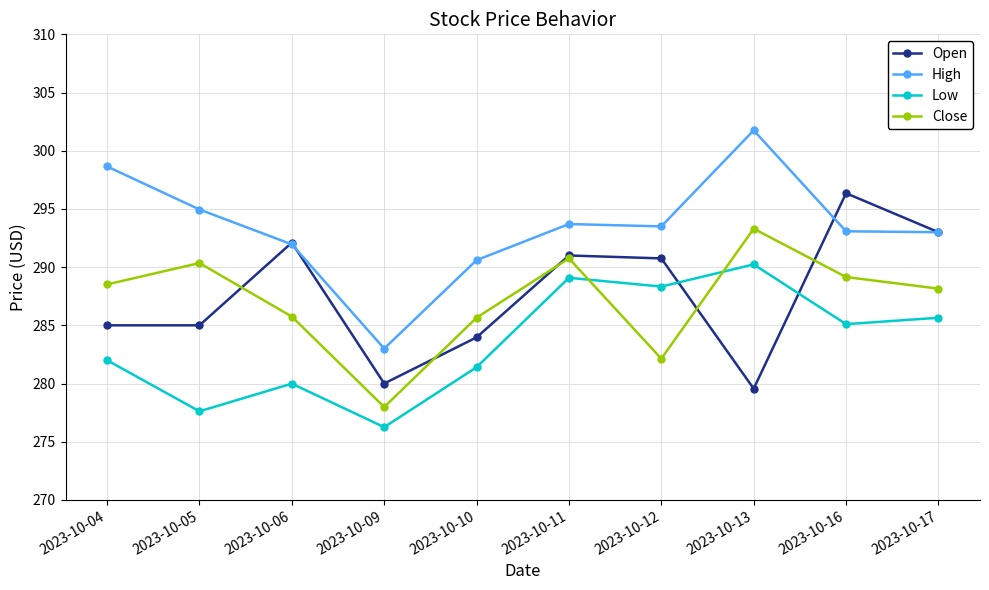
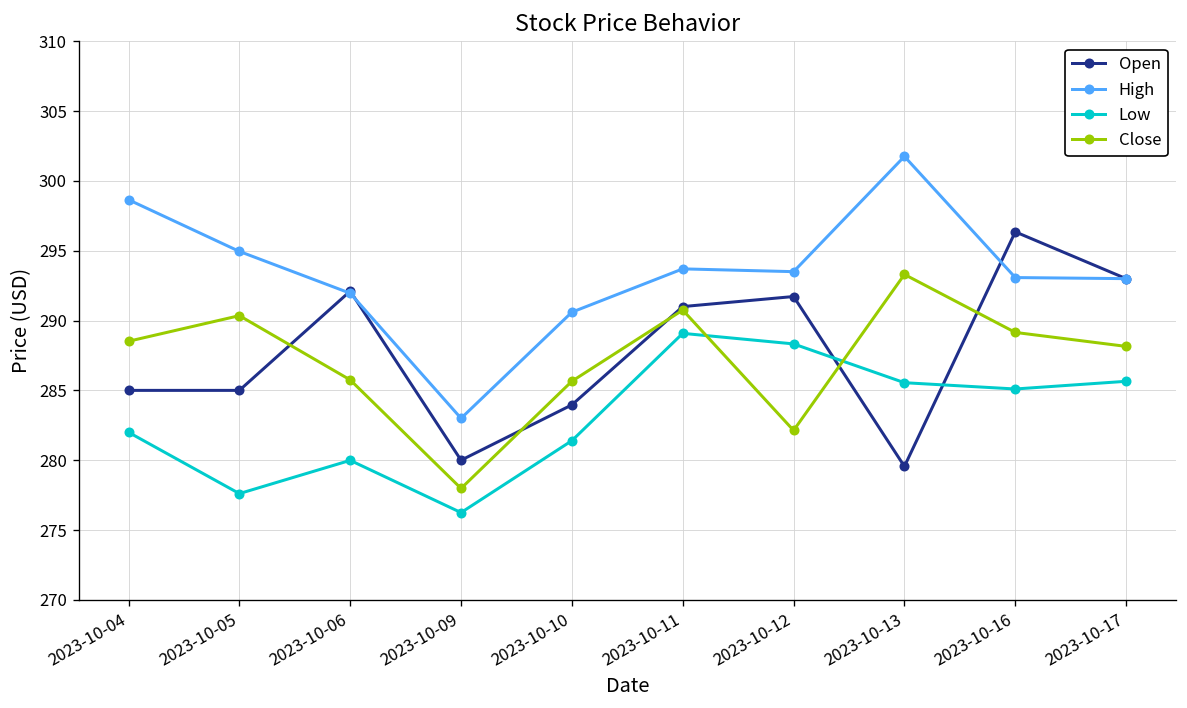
Open, 2023-10-12: 290.8 -> 291.7
Low, 2023-10-13: 290.2 -> 285.5
